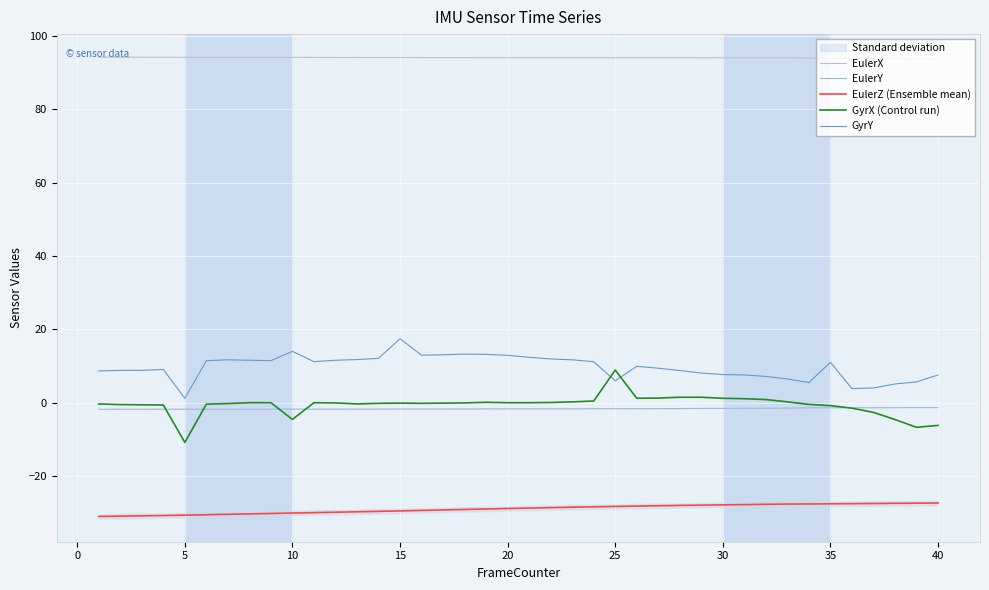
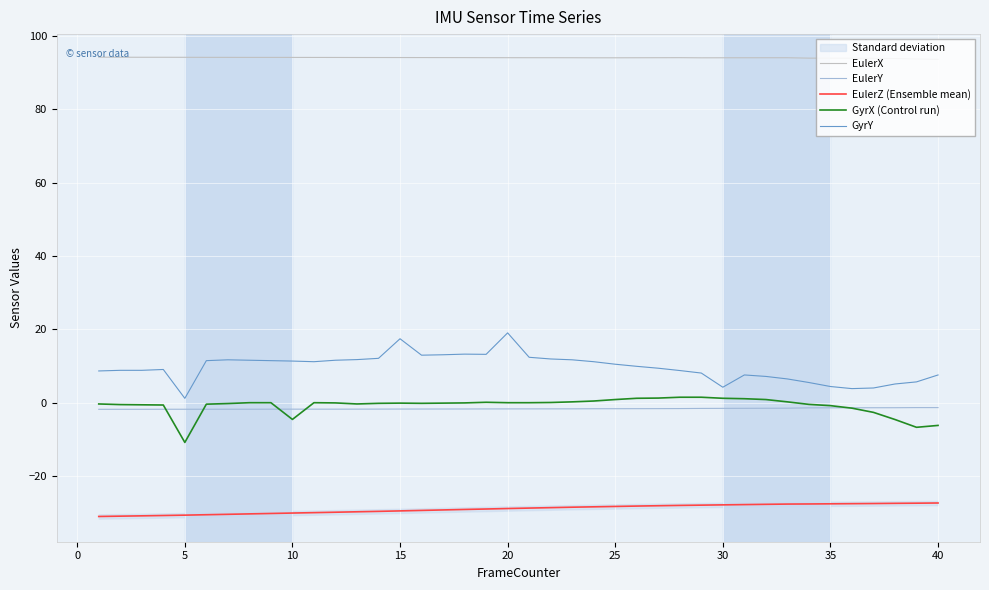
GyrY, 10: 14 -> 11
GyrY, 20: 13 -> 19
GyrX (Control run), 25: 9 -> 1
GyrY, 25: 6 -> 10
GyrY, 30: 8 -> 4
GyrY, 35: 11 -> 4
